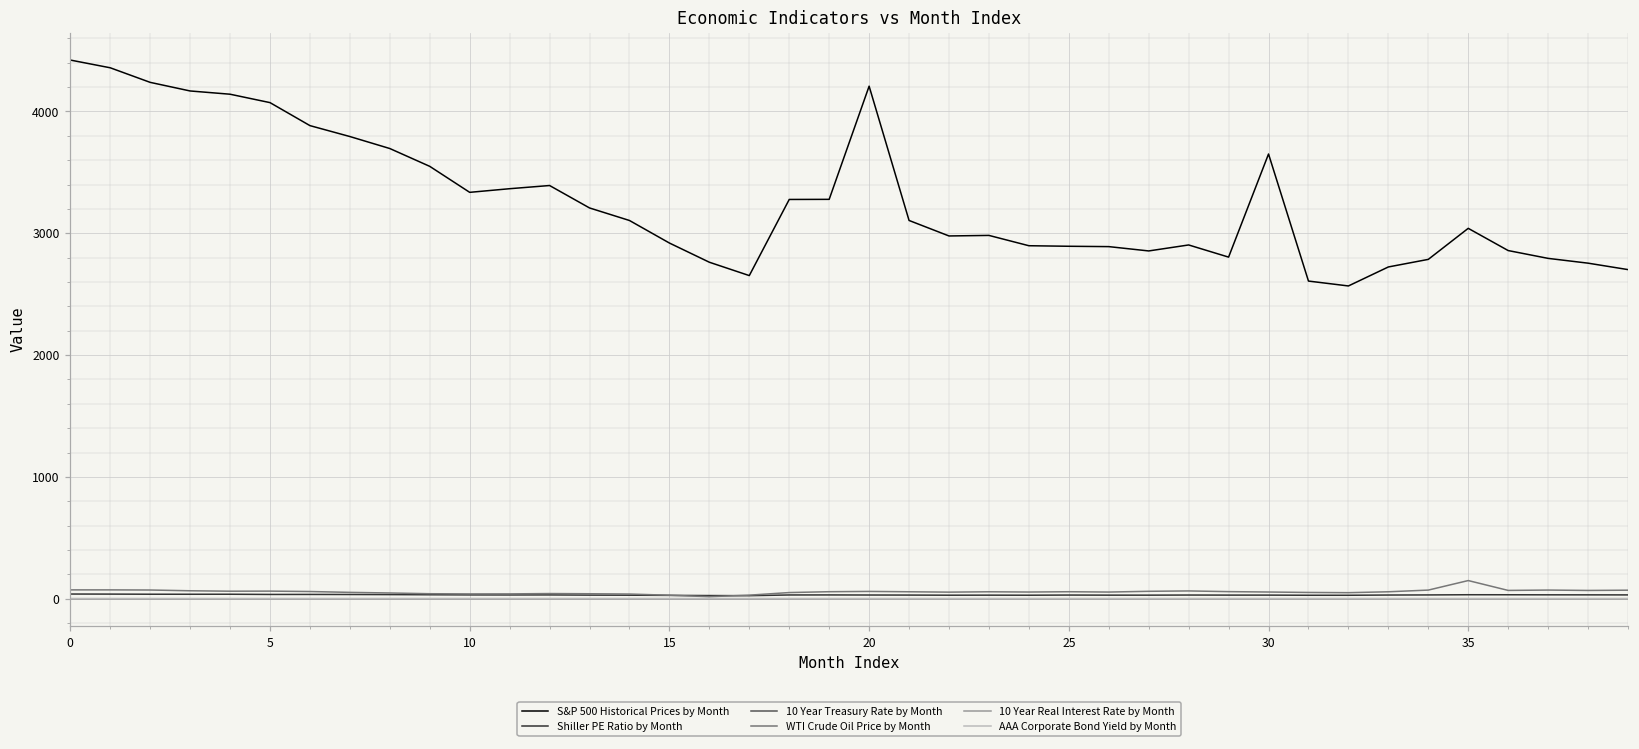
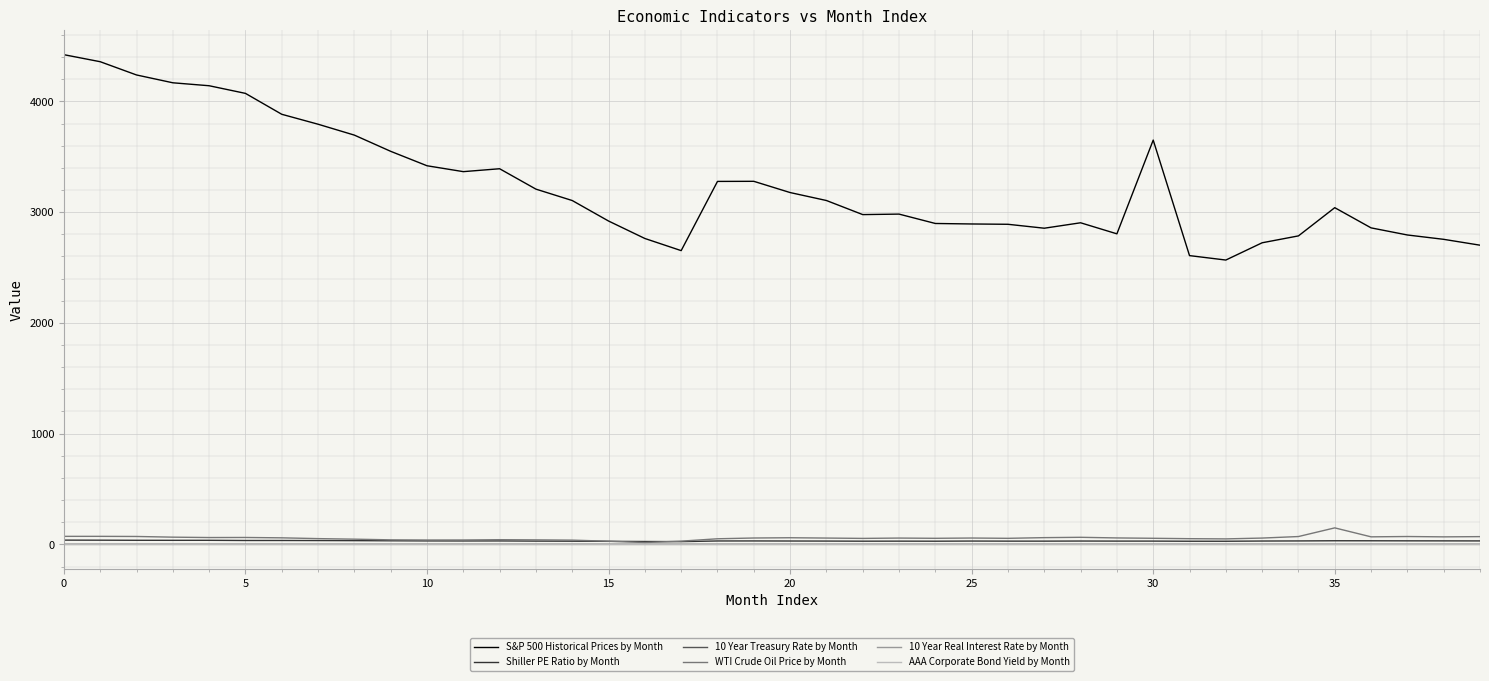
S&P 500 Historical Prices by Month, 10: 3340 -> 3420
S&P 500 Historical Prices by Month, 20: 4210 -> 3180
